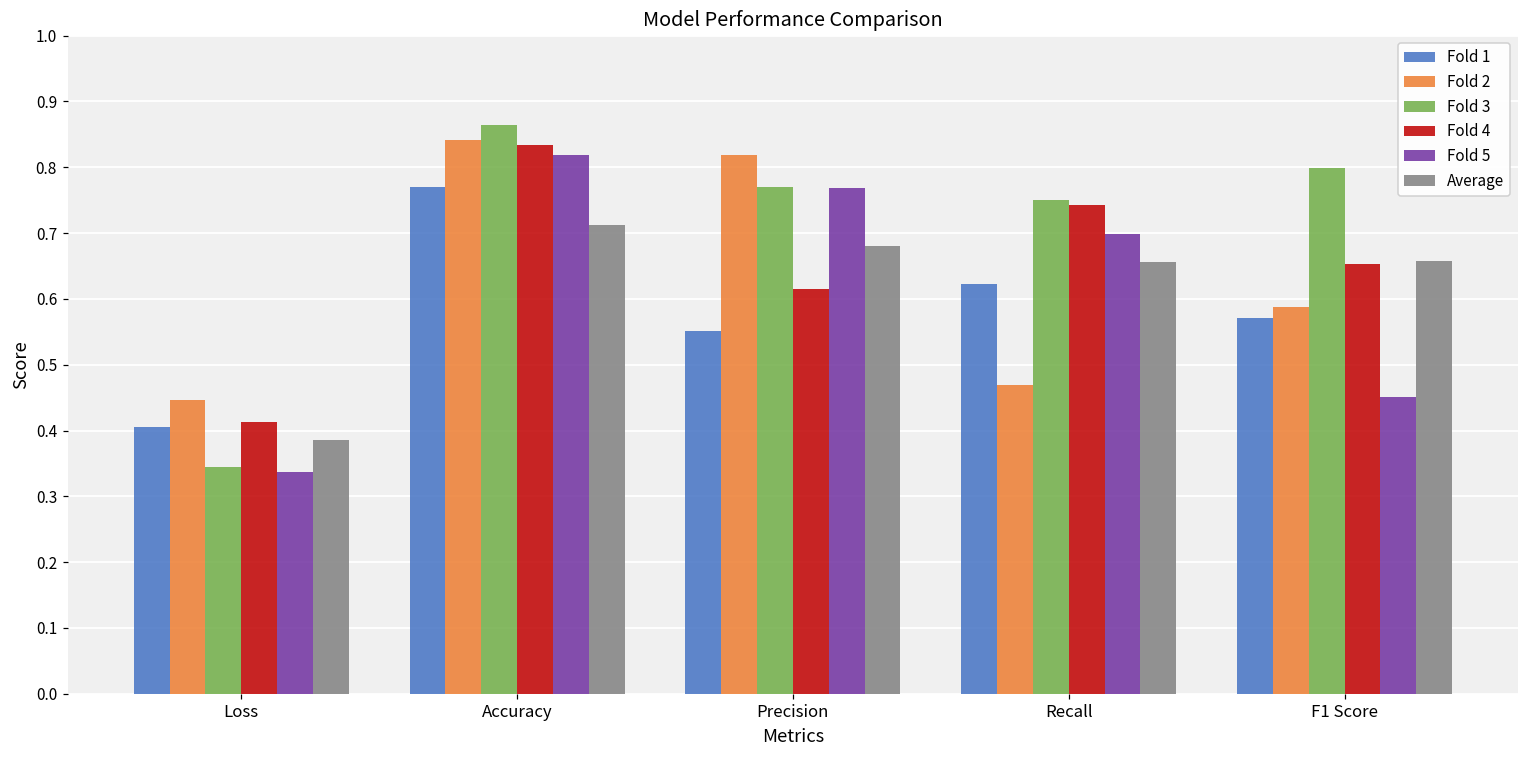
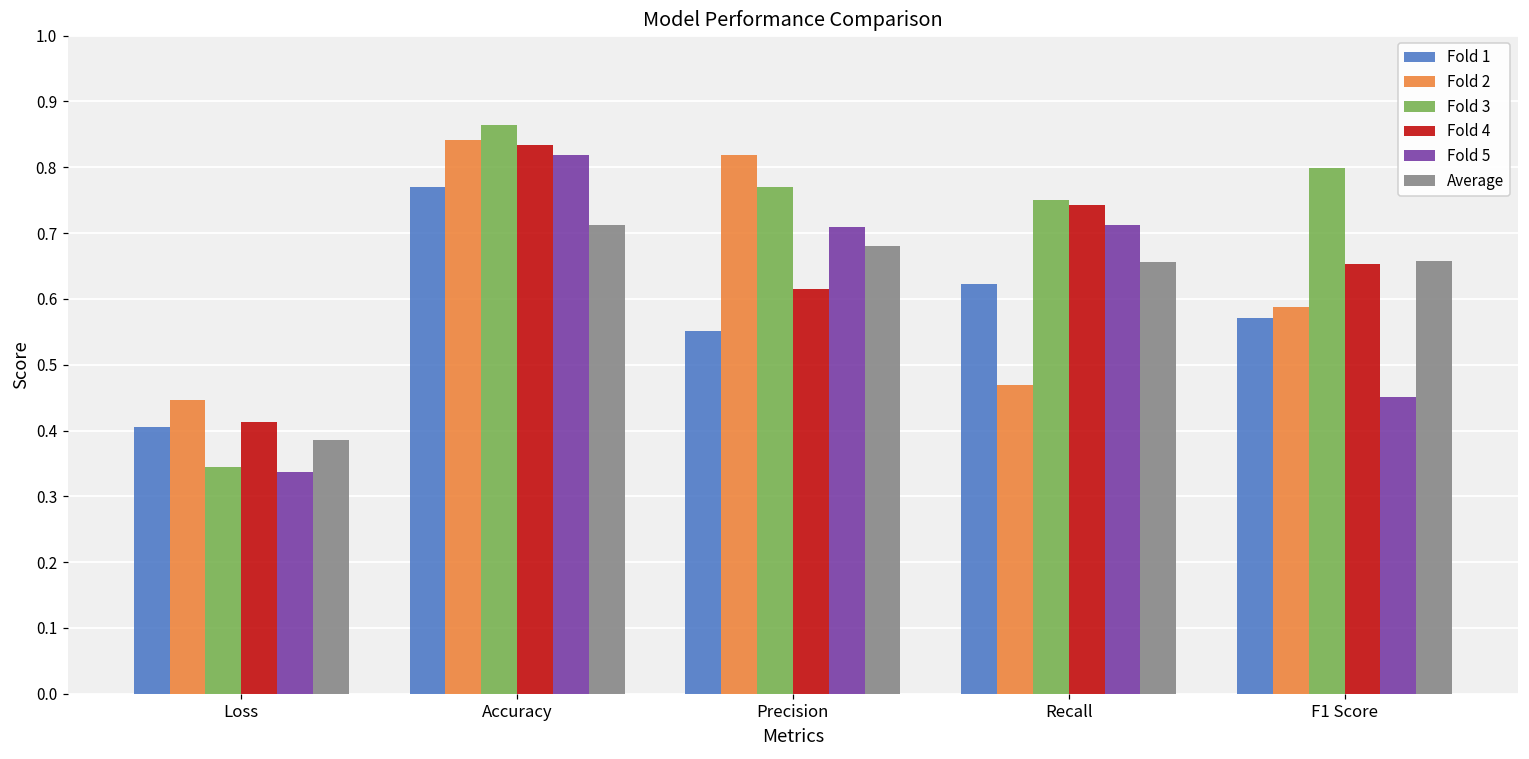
Fold 5, Precision: 0.77 -> 0.71
Fold 5, Recall: 0.70 -> 0.71
